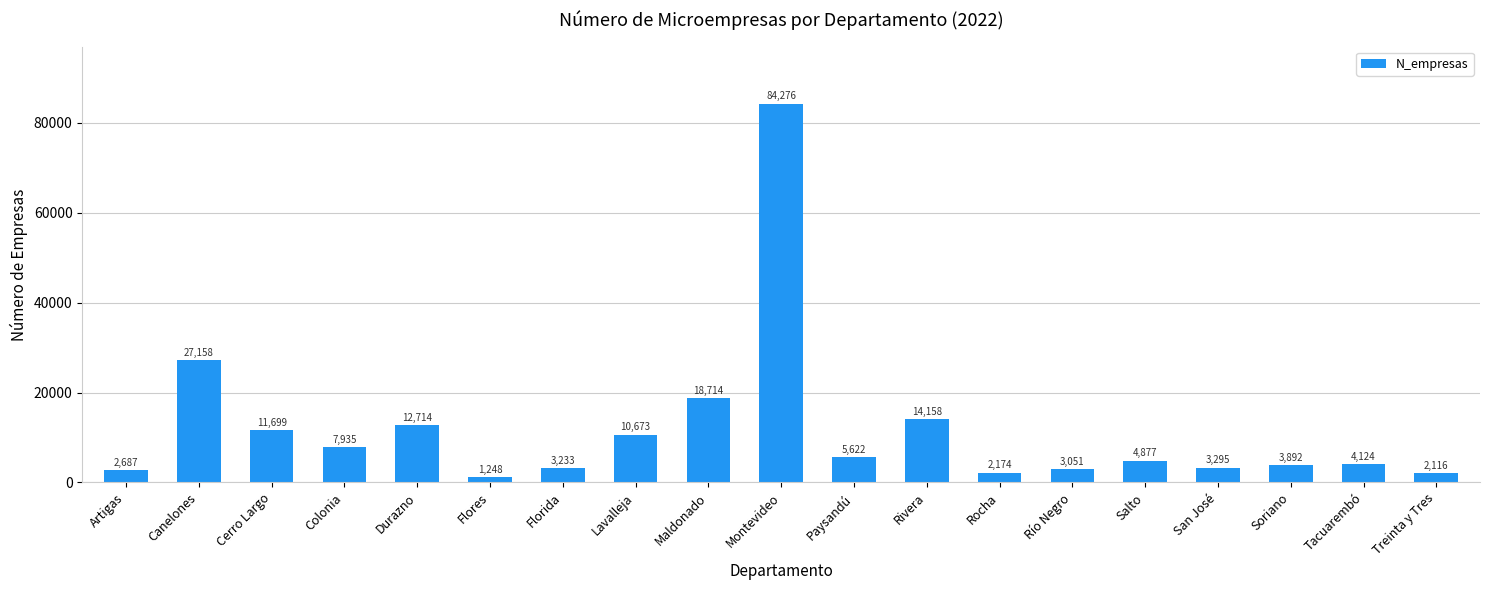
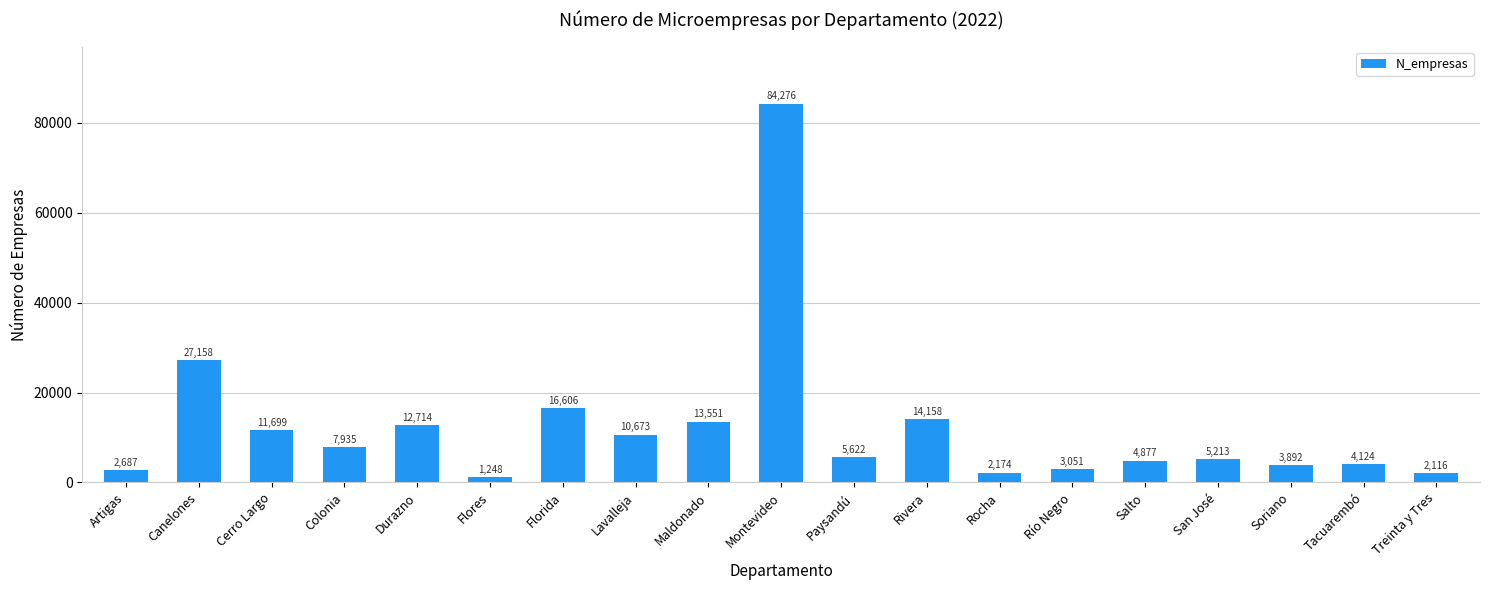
Florida: 3,233 -> 16,606
Maldonado: 18,714 -> 13,551
San José: 3,295 -> 5,213
